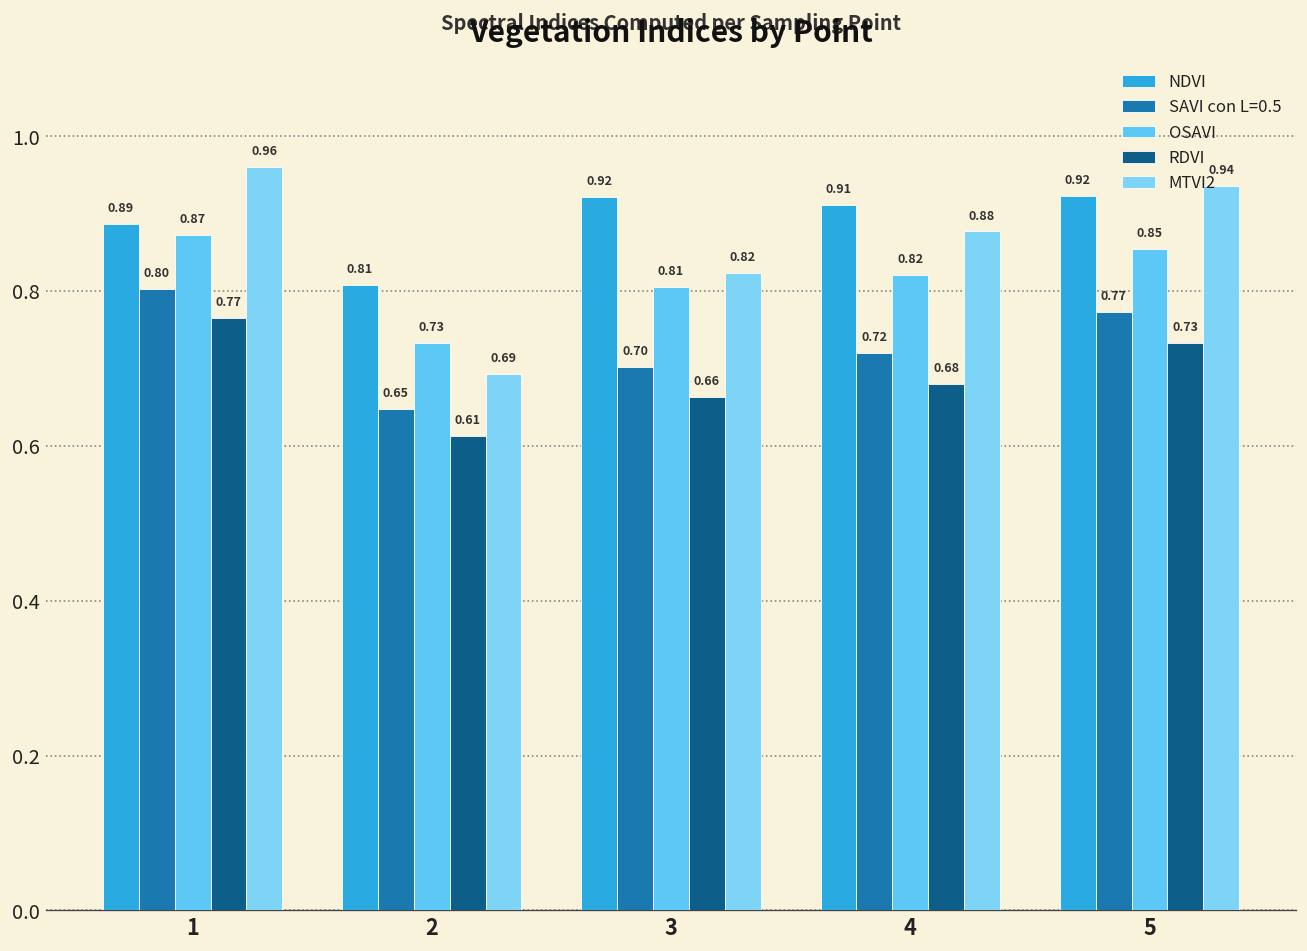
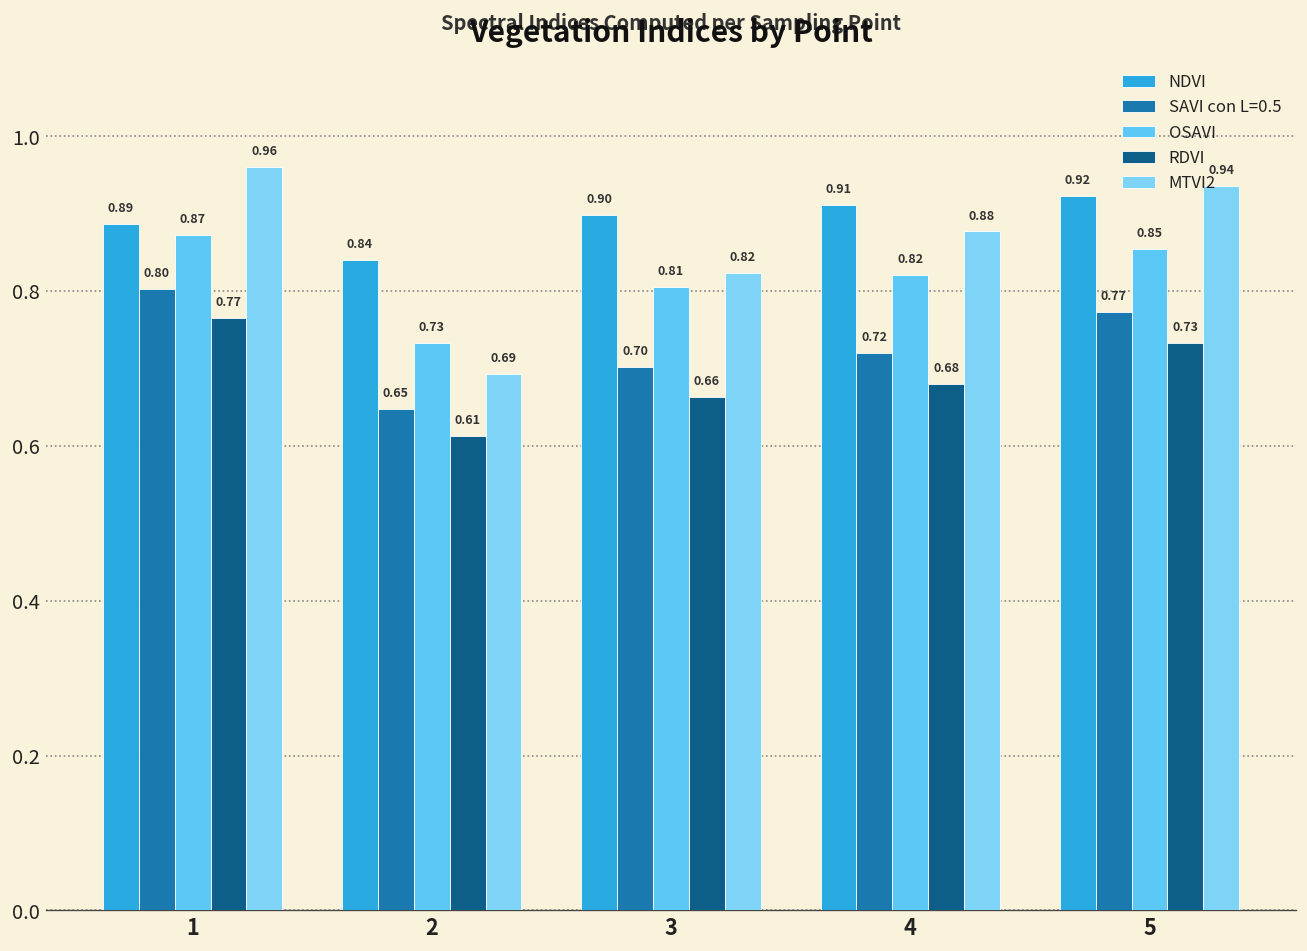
NDVI, 2: 0.81 -> 0.84
NDVI, 3: 0.92 -> 0.90
